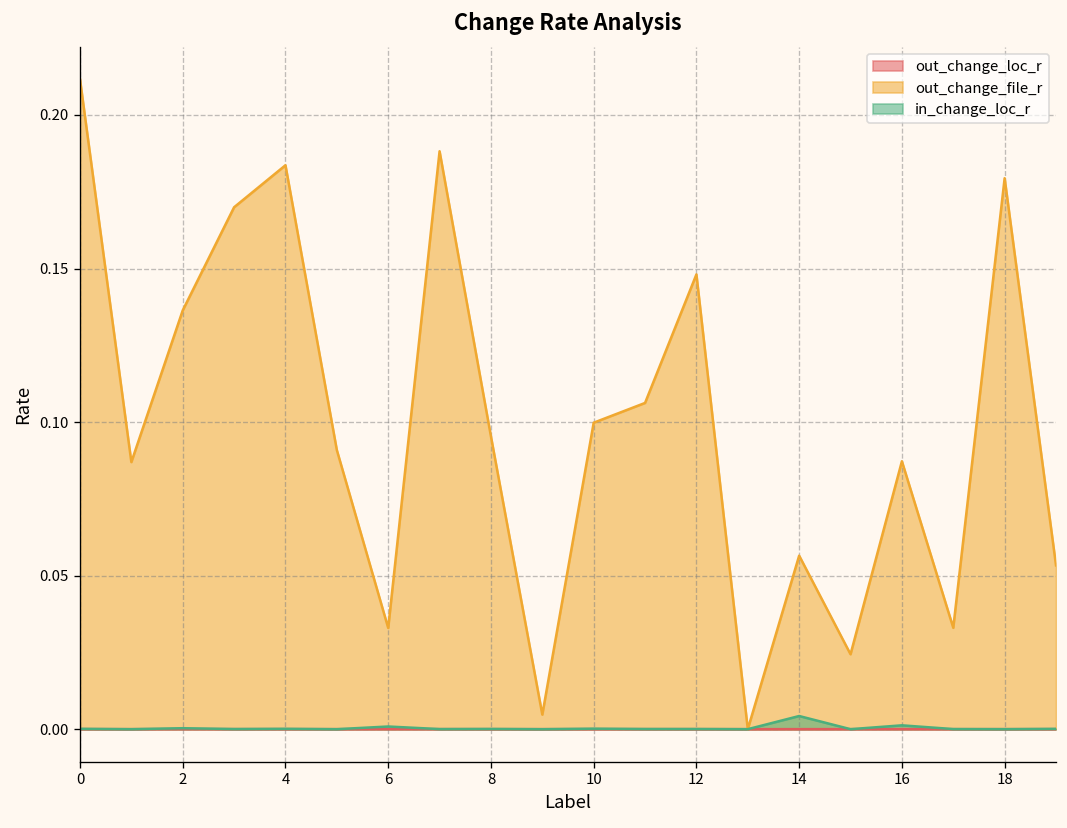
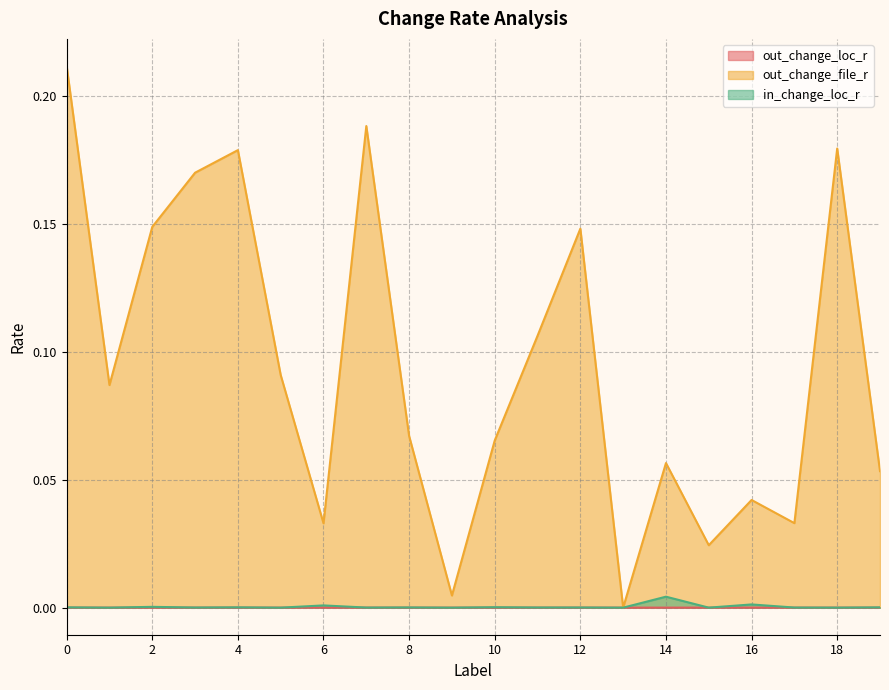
out_change_file_r, 2: 0.136 -> 0.149
out_change_file_r, 4: 0.184 -> 0.179
out_change_file_r, 8: 0.095 -> 0.067
out_change_file_r, 10: 0.100 -> 0.065
out_change_file_r, 16: 0.087 -> 0.042
